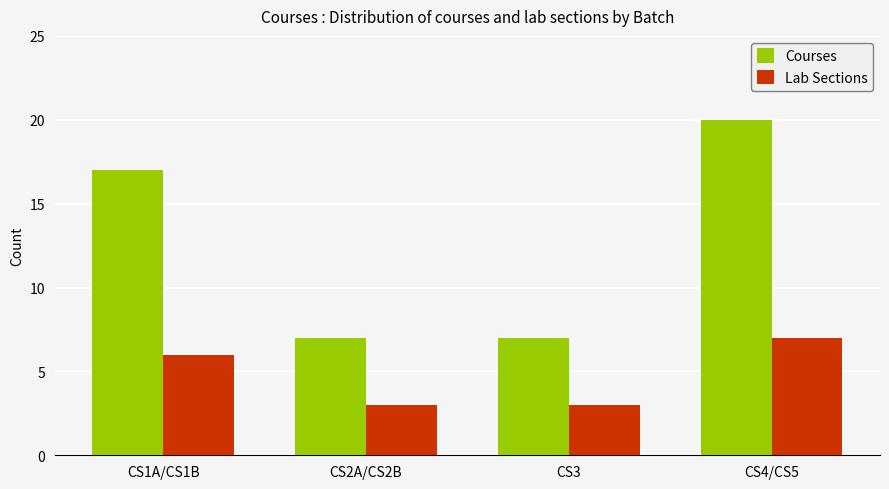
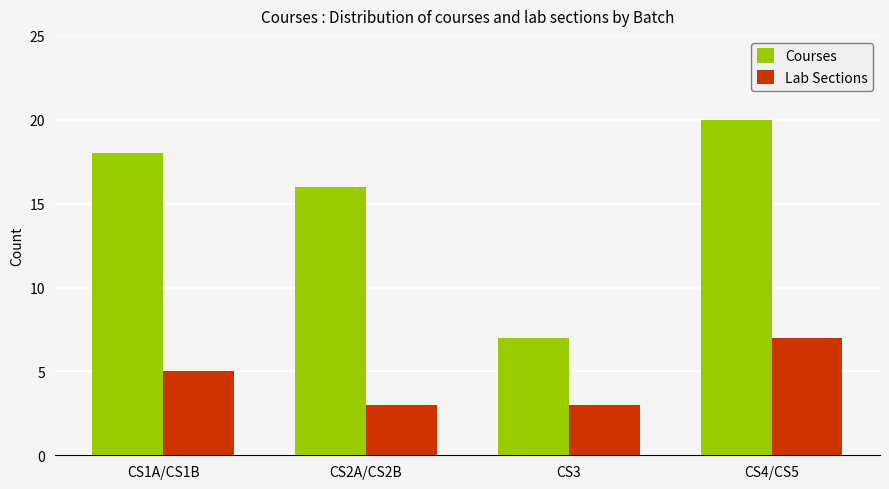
Courses, CS1A/CS1B: 17 -> 18
Lab Sections, CS1A/CS1B: 6 -> 5
Courses, CS2A/CS2B: 7 -> 16
